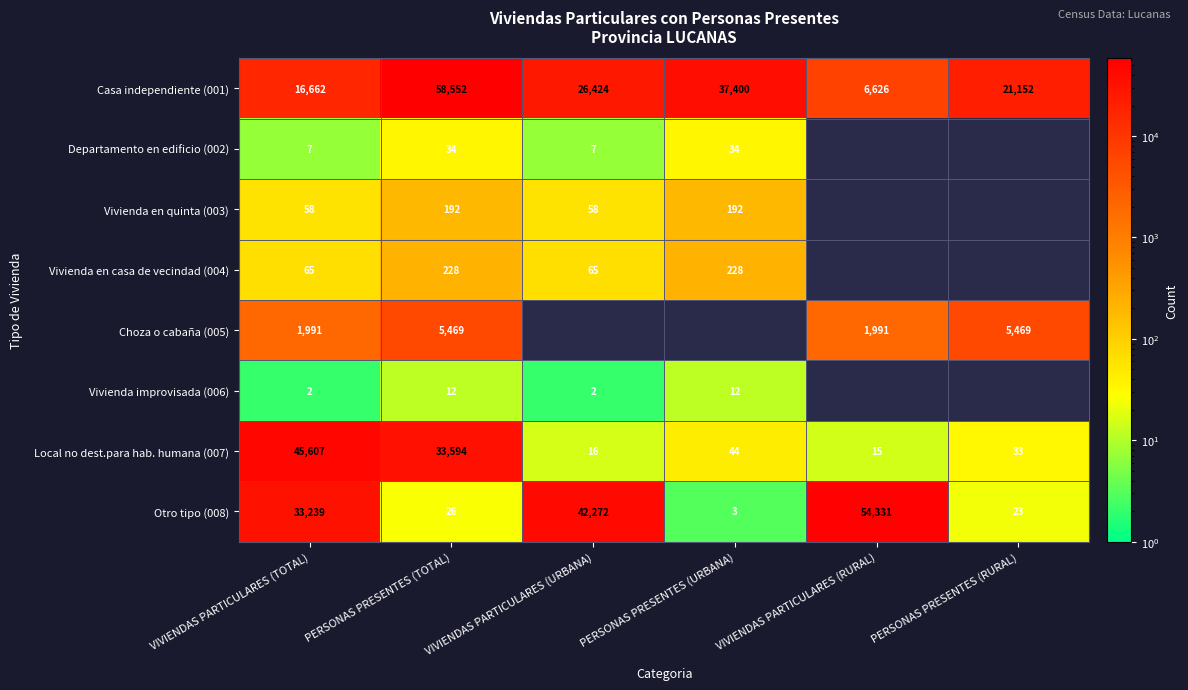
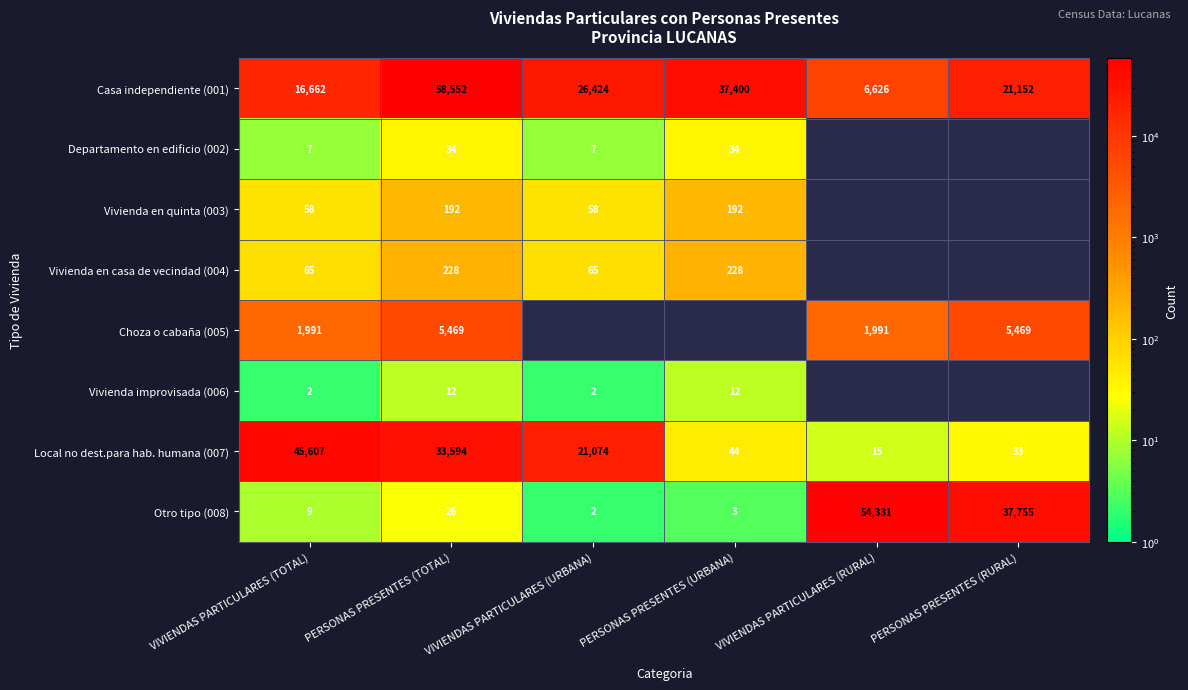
Local no dest.para hab. humana (007), VIVIENDAS PARTICULARES (URBANA): 16 -> 21,074
Otro tipo (008), VIVIENDAS PARTICULARES (TOTAL): 33,239 -> 9
Otro tipo (008), VIVIENDAS PARTICULARES (URBANA): 42,272 -> 2
Otro tipo (008), PERSONAS PRESENTES (RURAL): 23 -> 37,755
